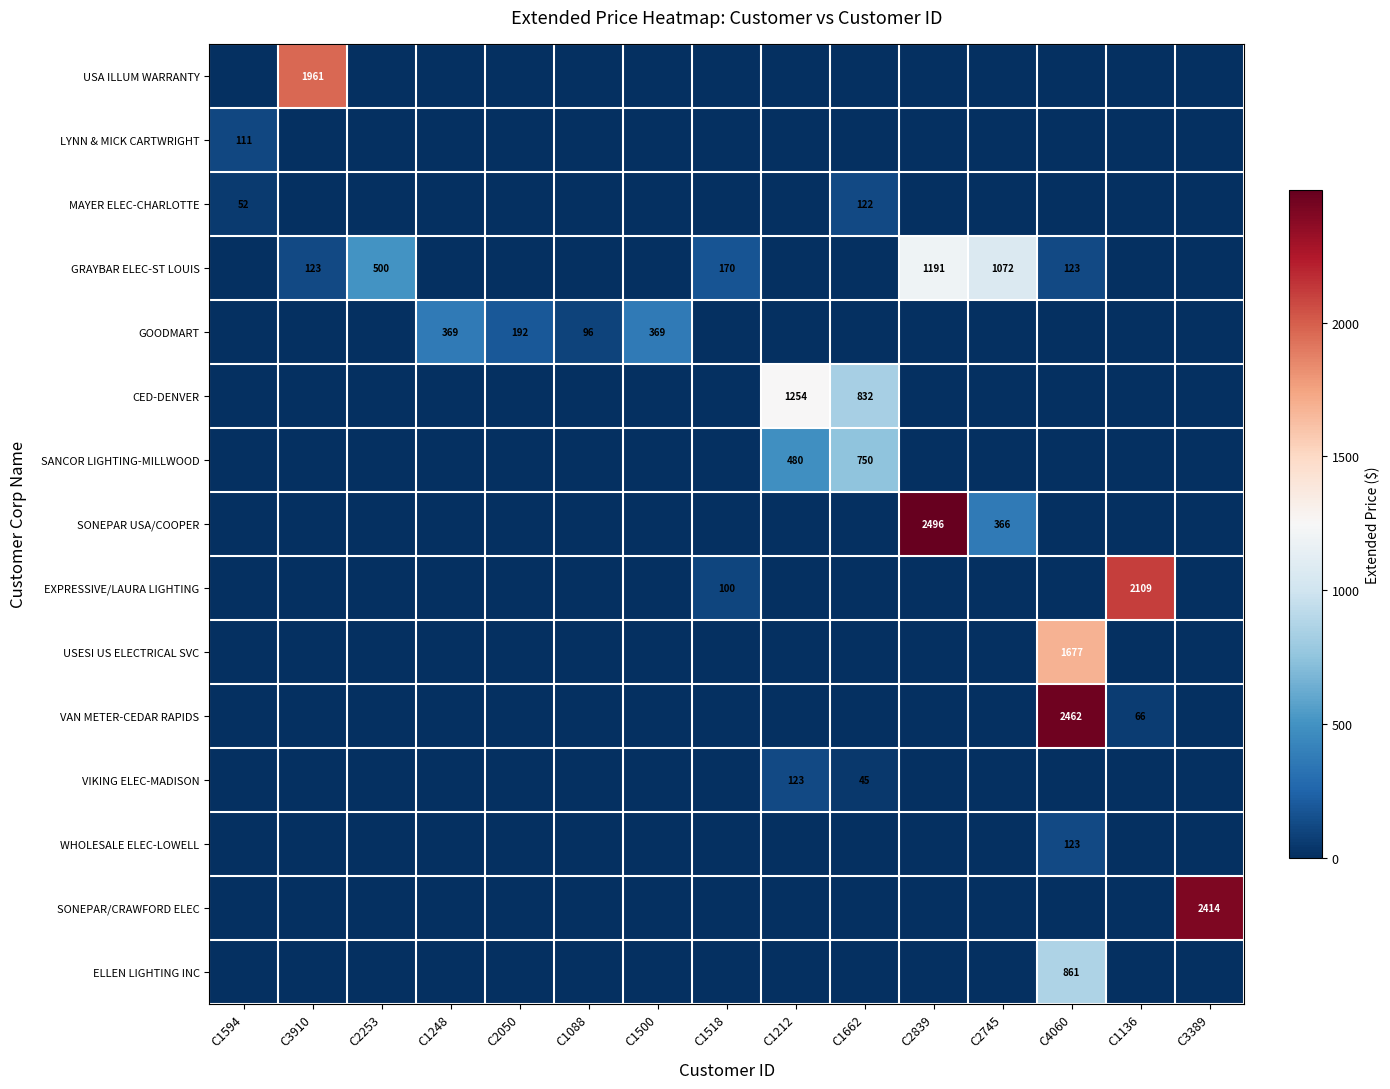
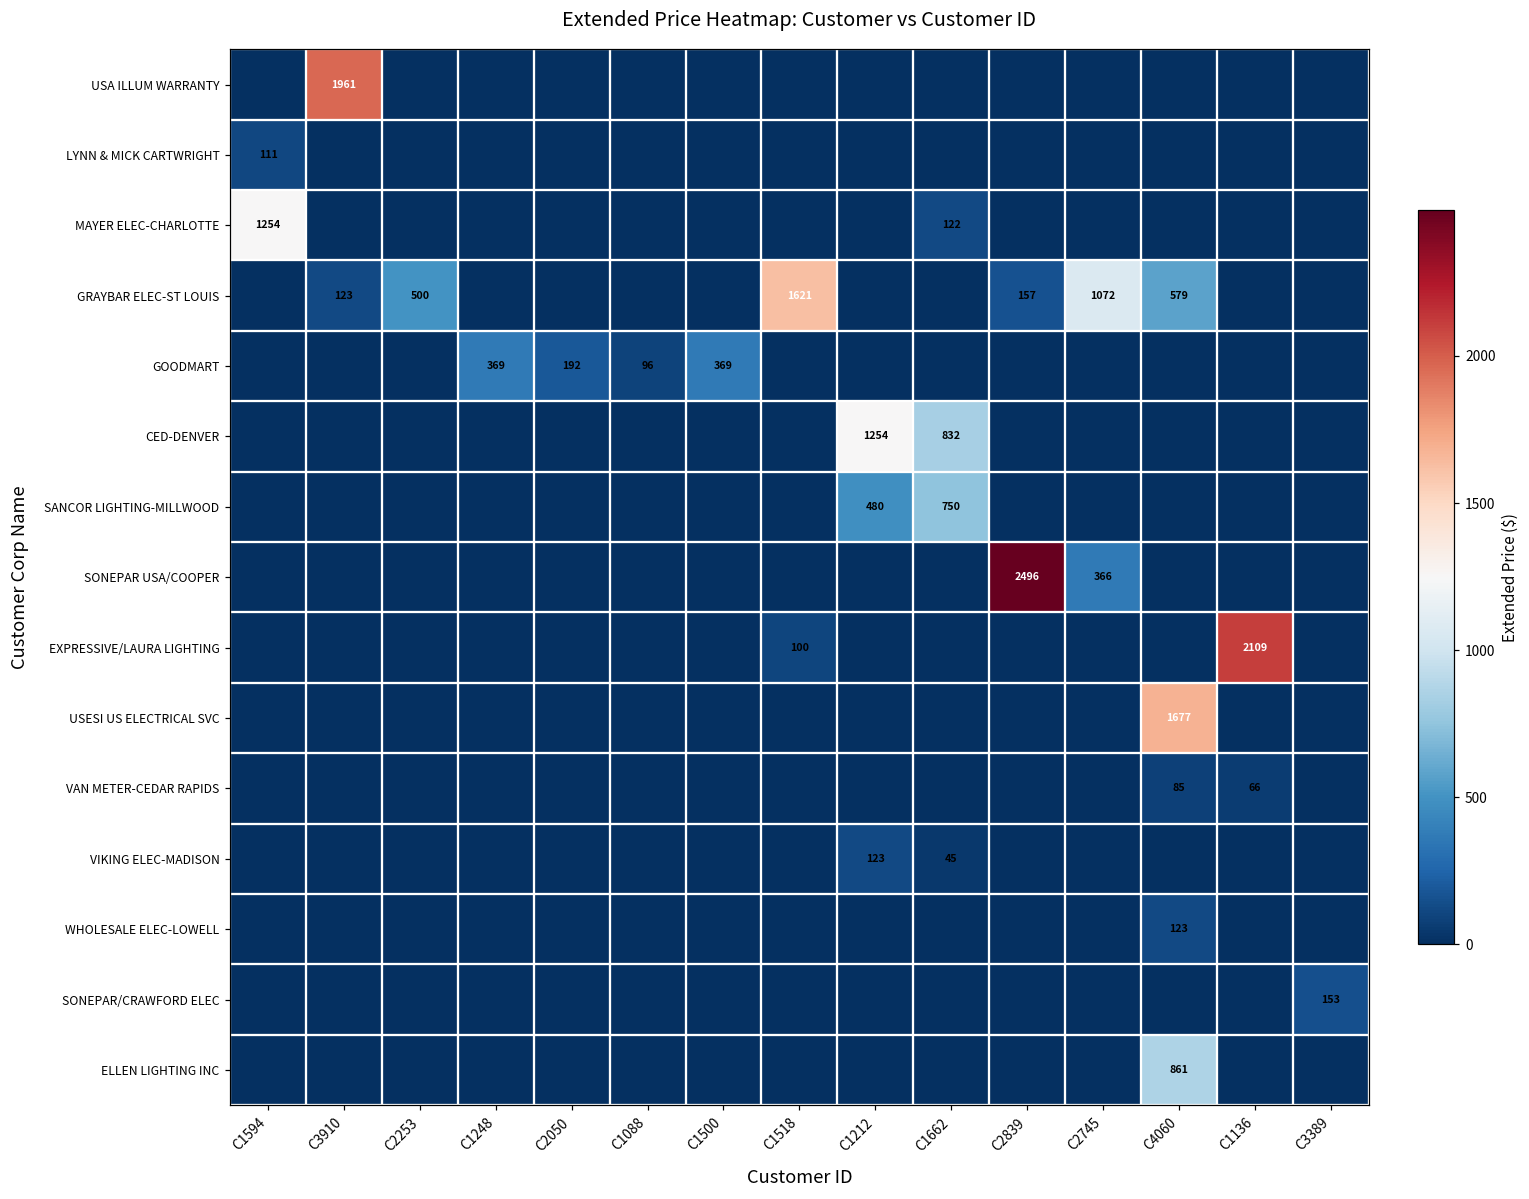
MAYER ELEC-CHARLOTTE, C1594: 52 -> 1254
GRAYBAR ELEC-ST LOUIS, C1518: 170 -> 1621
GRAYBAR ELEC-ST LOUIS, C2839: 1191 -> 157
GRAYBAR ELEC-ST LOUIS, C4060: 123 -> 579
VAN METER-CEDAR RAPIDS, C4060: 2462 -> 85
SONEPAR/CRAWFORD ELEC, C3389: 2414 -> 153
